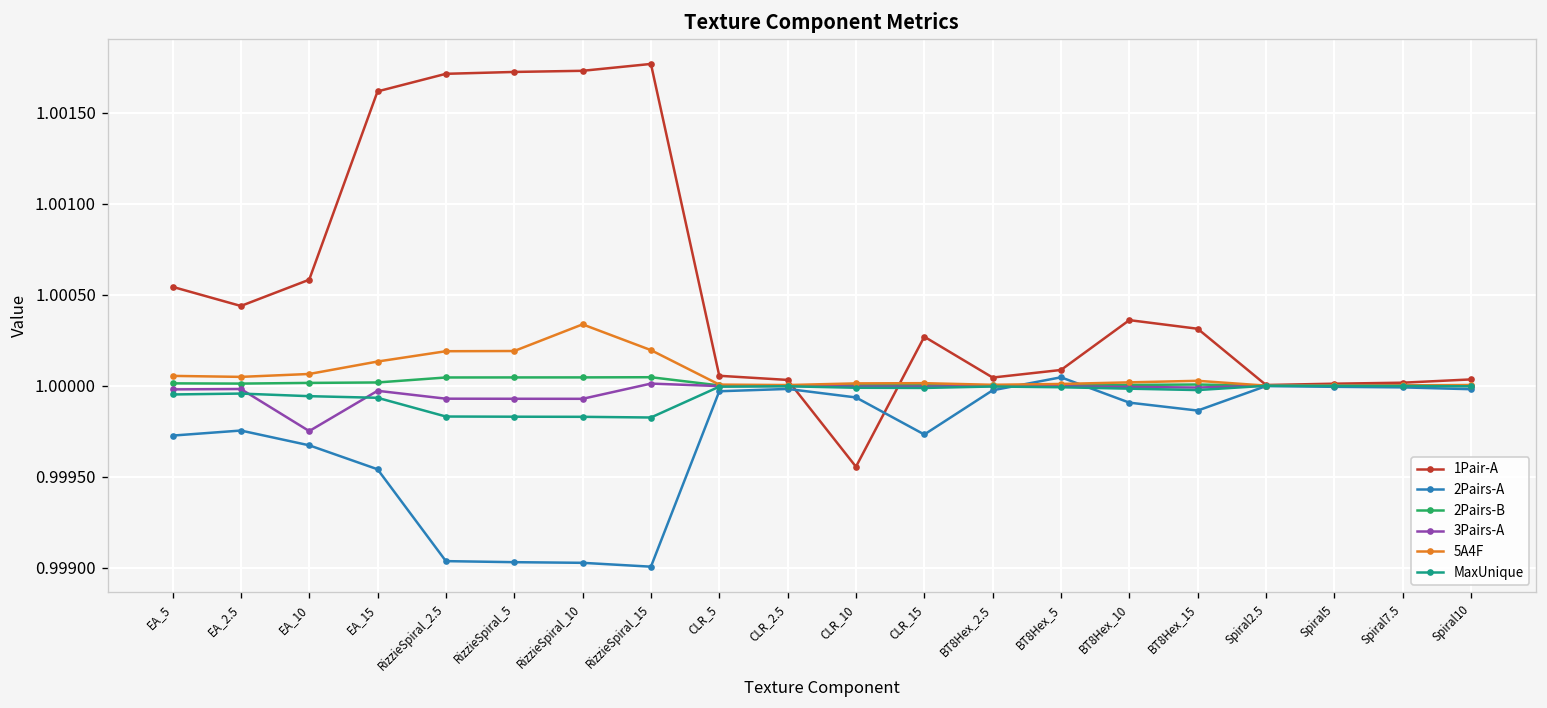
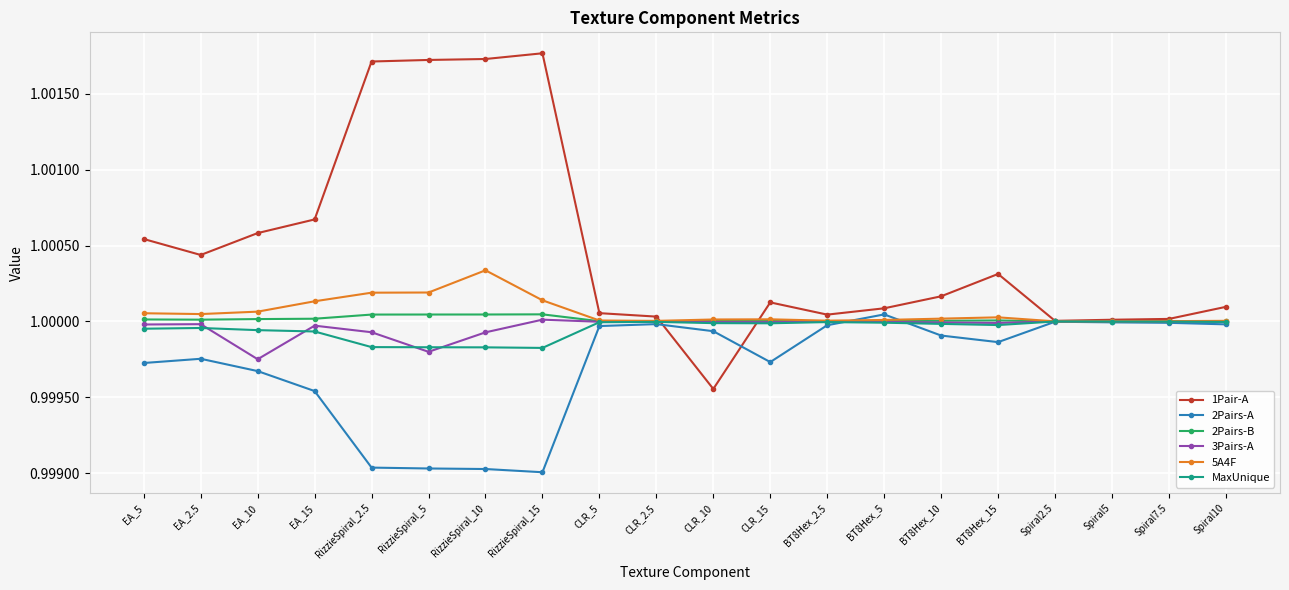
1Pair-A, EA_15: 1.00162 -> 1.00067
3Pairs-A, RizzieSpiral_5: 0.99993 -> 0.99980
5A4F, RizzieSpiral_15: 1.00020 -> 1.00014
1Pair-A, CLR_15: 1.00027 -> 1.00013
1Pair-A, BT8Hex_10: 1.00036 -> 1.00017
1Pair-A, Spiral10: 1.00003 -> 1.00010
